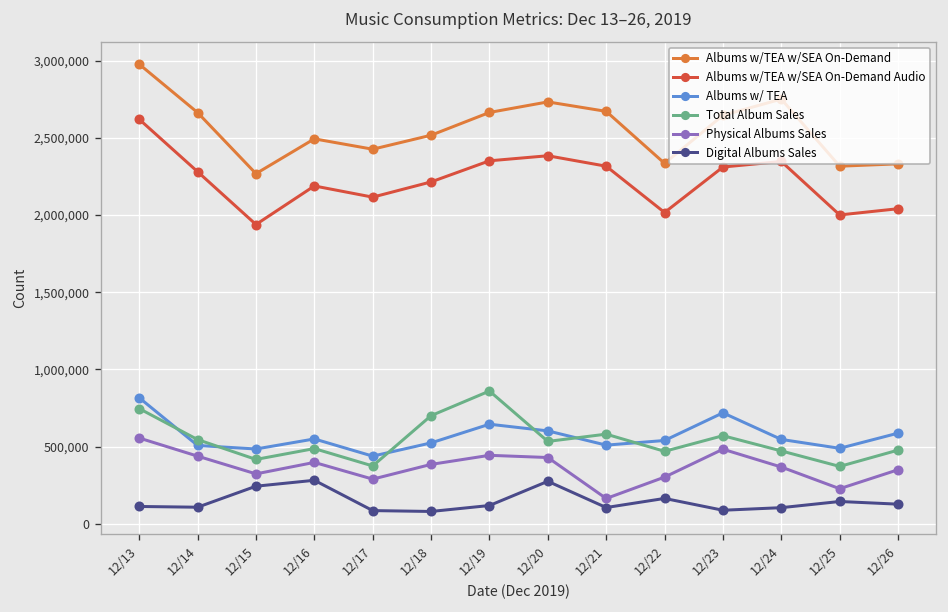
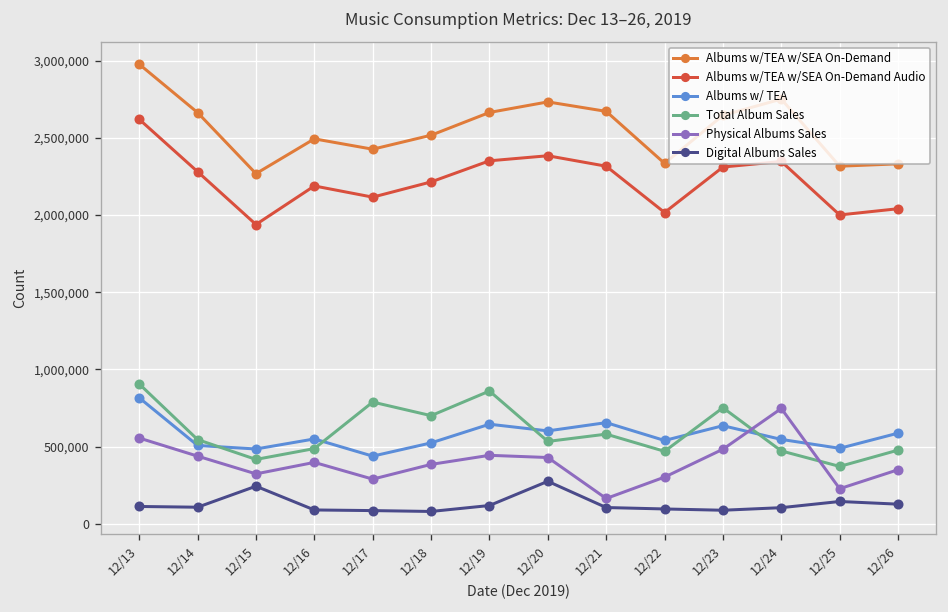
Total Album Sales, 12/13: 750,000 -> 910,000
Digital Albums Sales, 12/16: 280,000 -> 90,000
Total Album Sales, 12/17: 370,000 -> 790,000
Albums w/ TEA, 12/21: 510,000 -> 660,000
Digital Albums Sales, 12/22: 160,000 -> 100,000
Albums w/ TEA, 12/23: 720,000 -> 640,000
Total Album Sales, 12/23: 570,000 -> 750,000
Physical Albums Sales, 12/24: 370,000 -> 750,000
